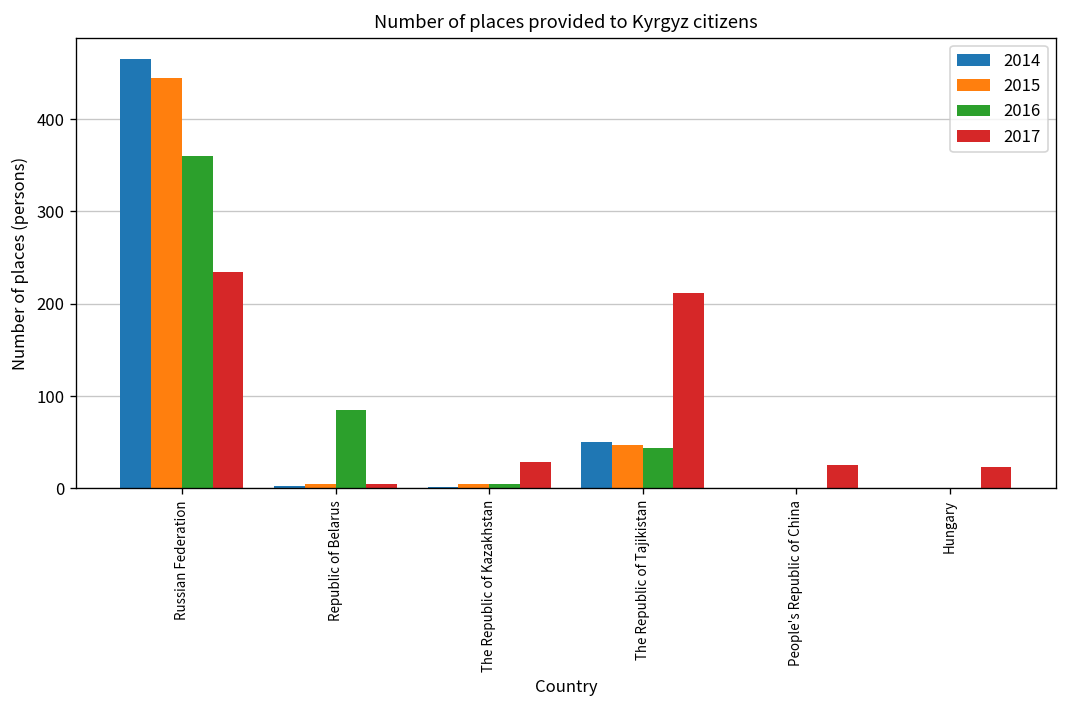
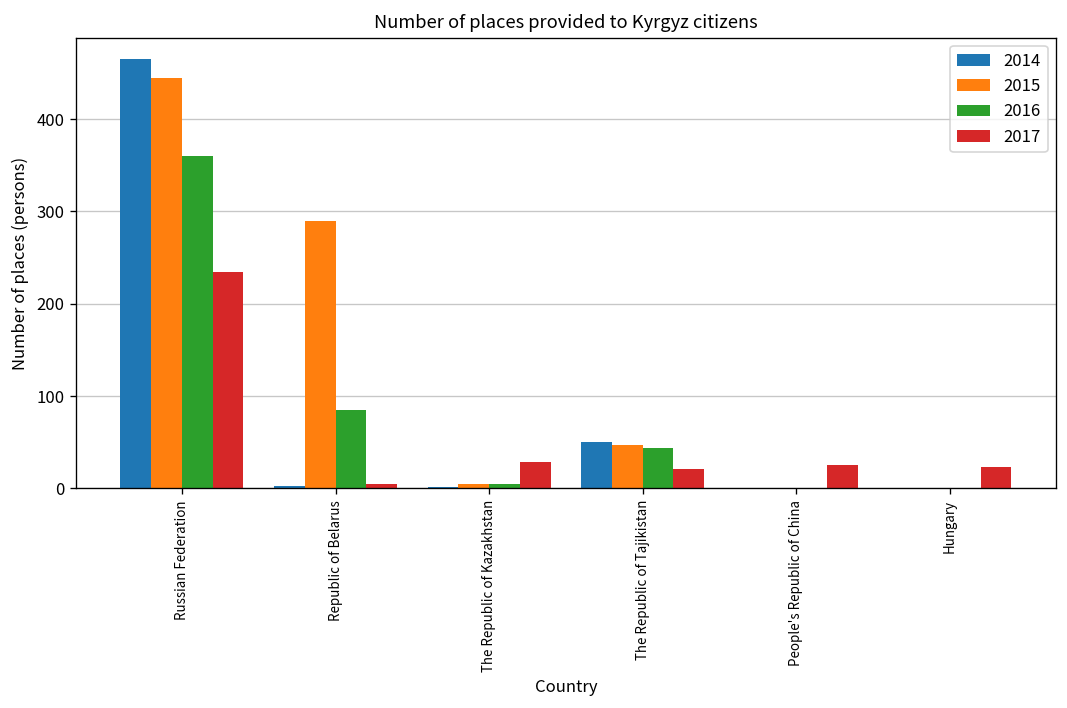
2015, Republic of Belarus: 10 -> 290
2017, The Republic of Tajikistan: 210 -> 20
